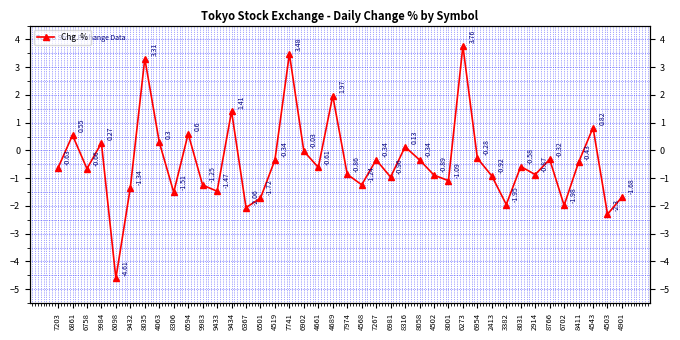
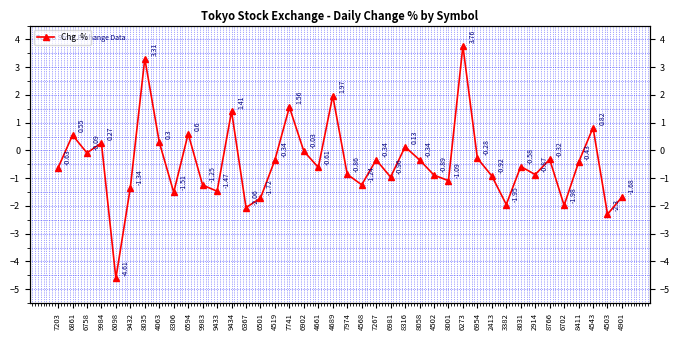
6758: -0.66 -> -0.09
7741: 3.48 -> 1.56
